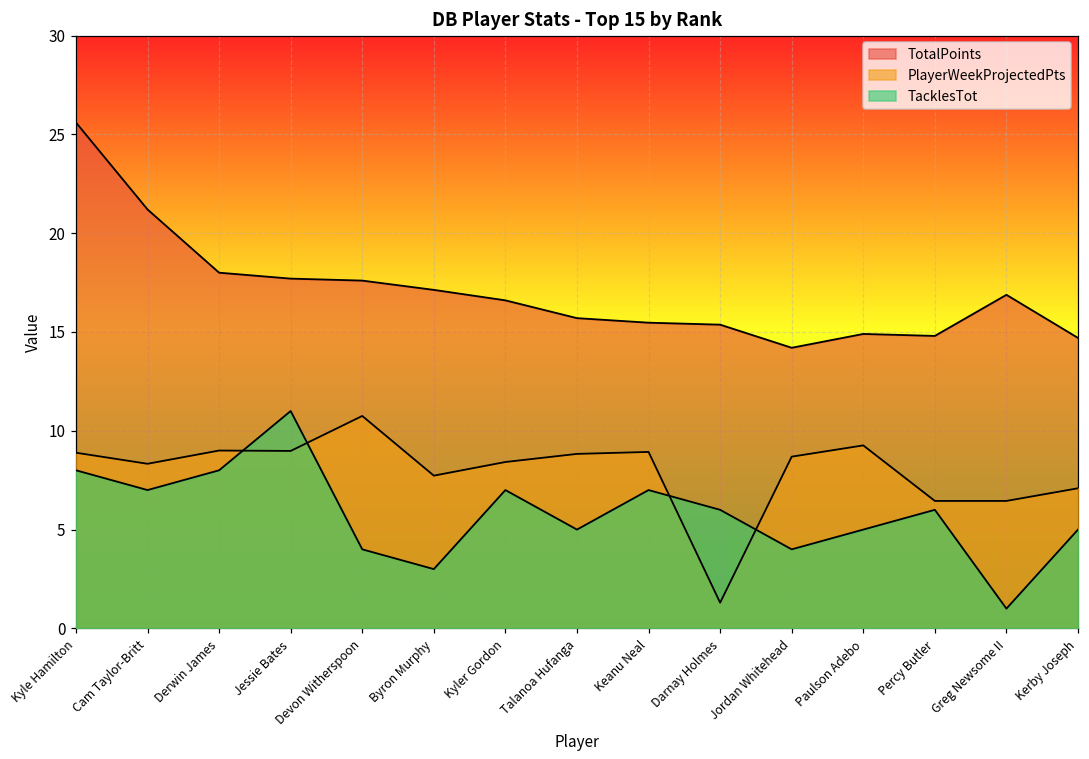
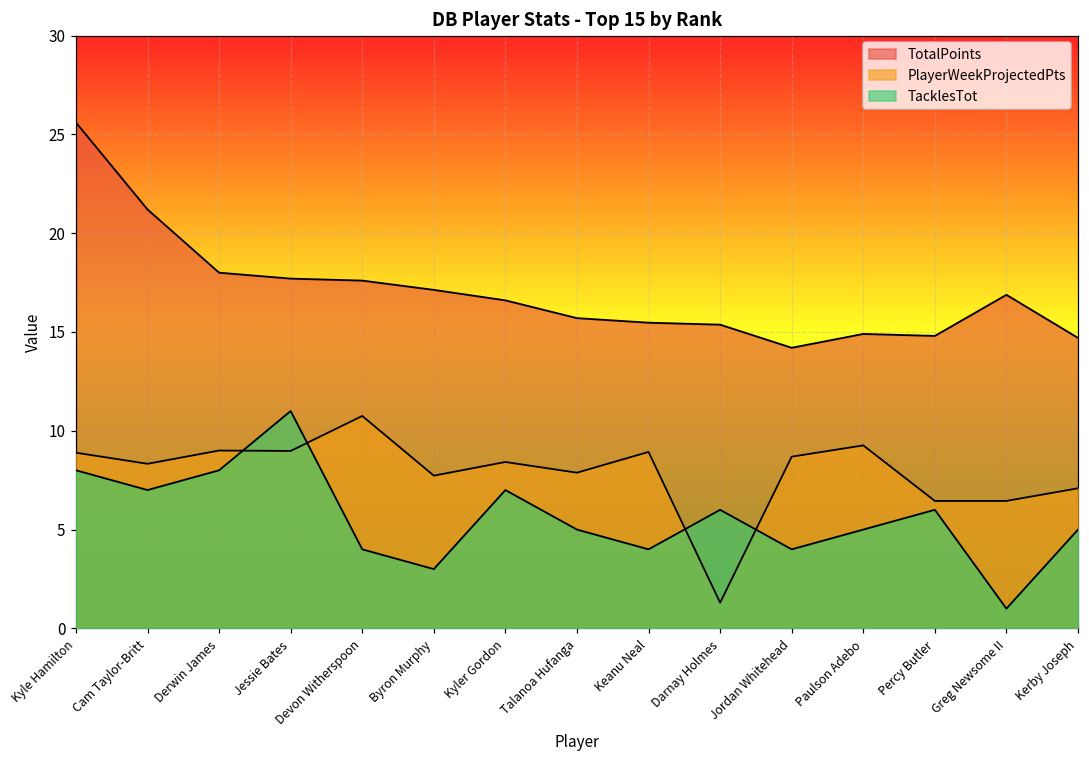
PlayerWeekProjectedPts, Talanoa Hufanga: 8.8 -> 7.9
TacklesTot, Keanu Neal: 7 -> 4
